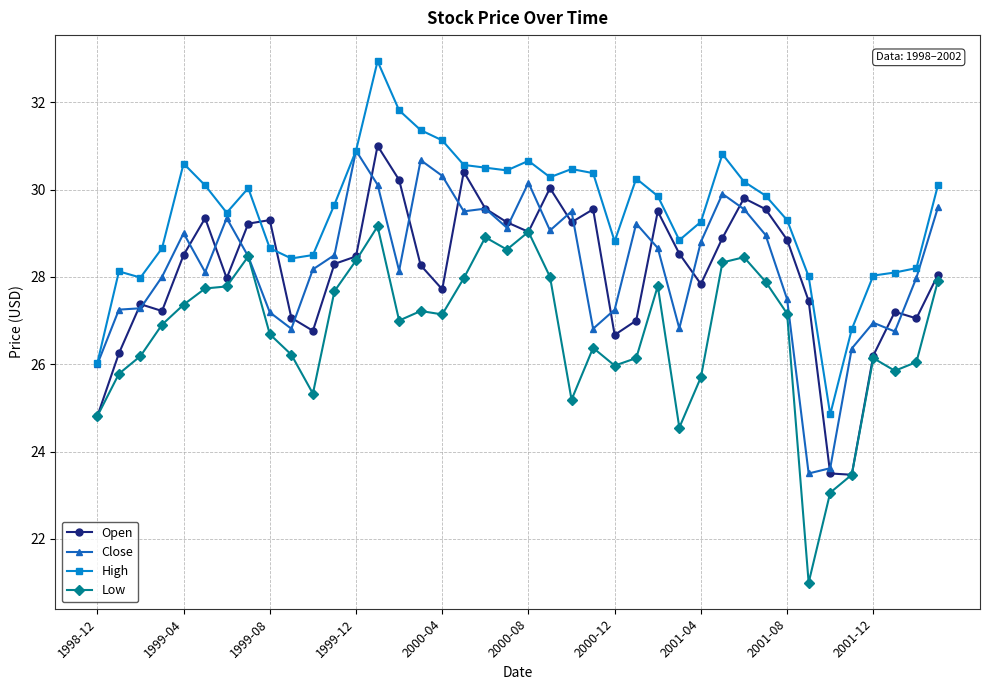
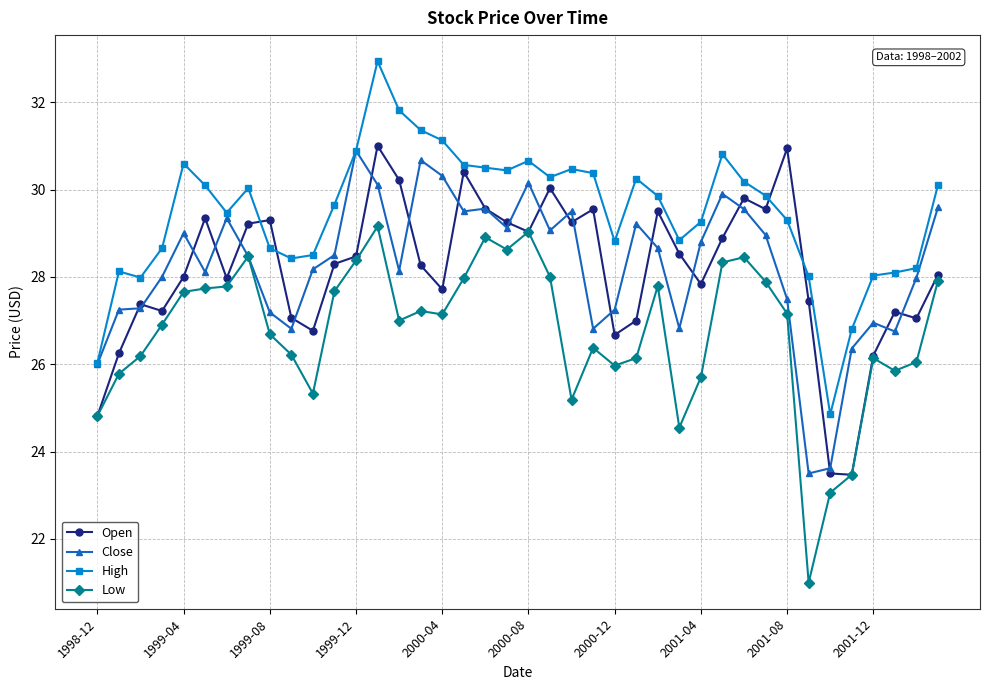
Open, 1999-04: 28.5 -> 28.0
Low, 1999-04: 27.4 -> 27.7
Open, 2001-08: 28.9 -> 30.9
